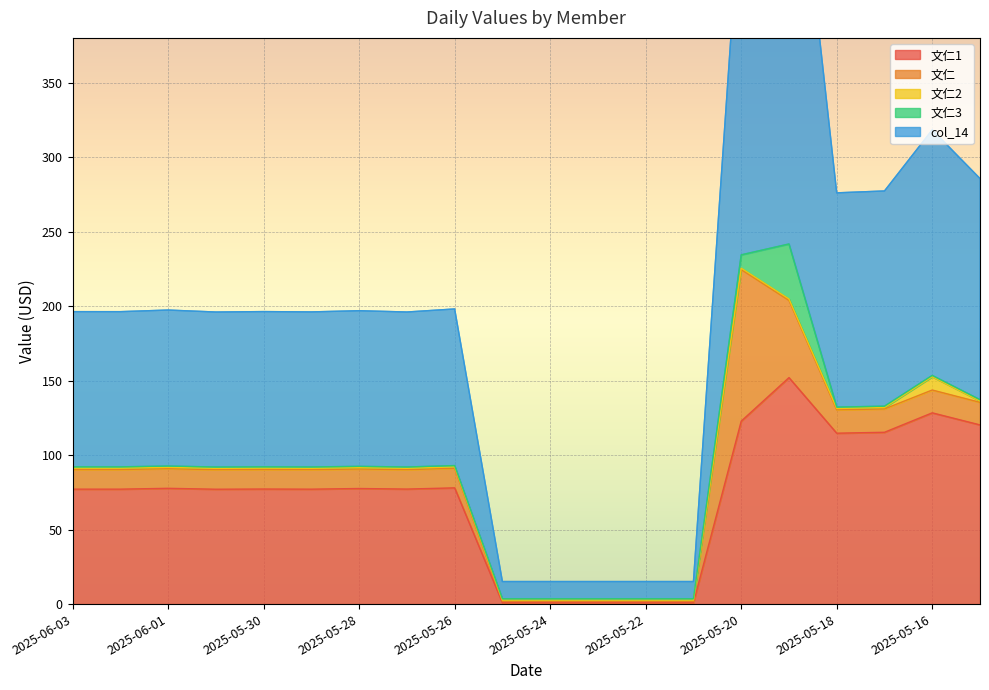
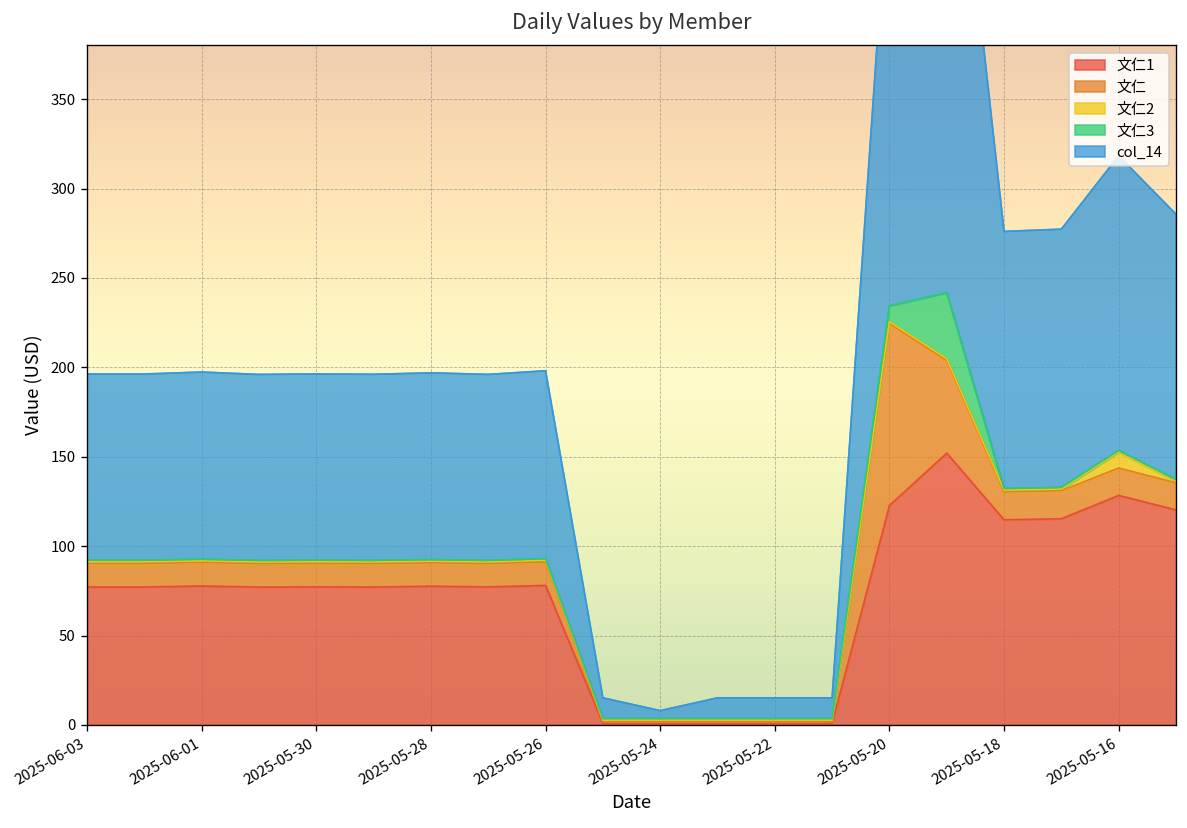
col_14, 2025-05-24: 12 -> 4
